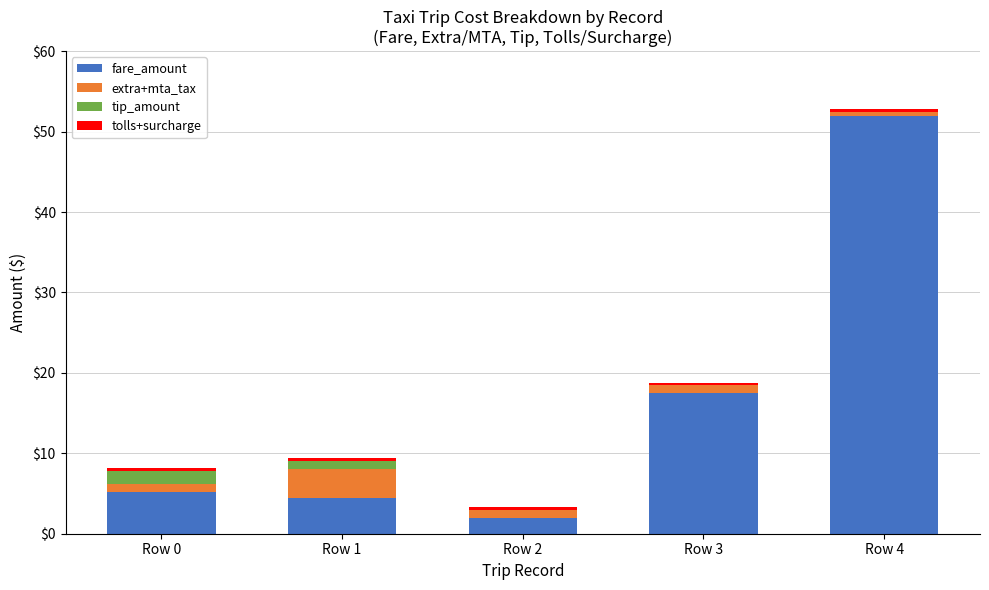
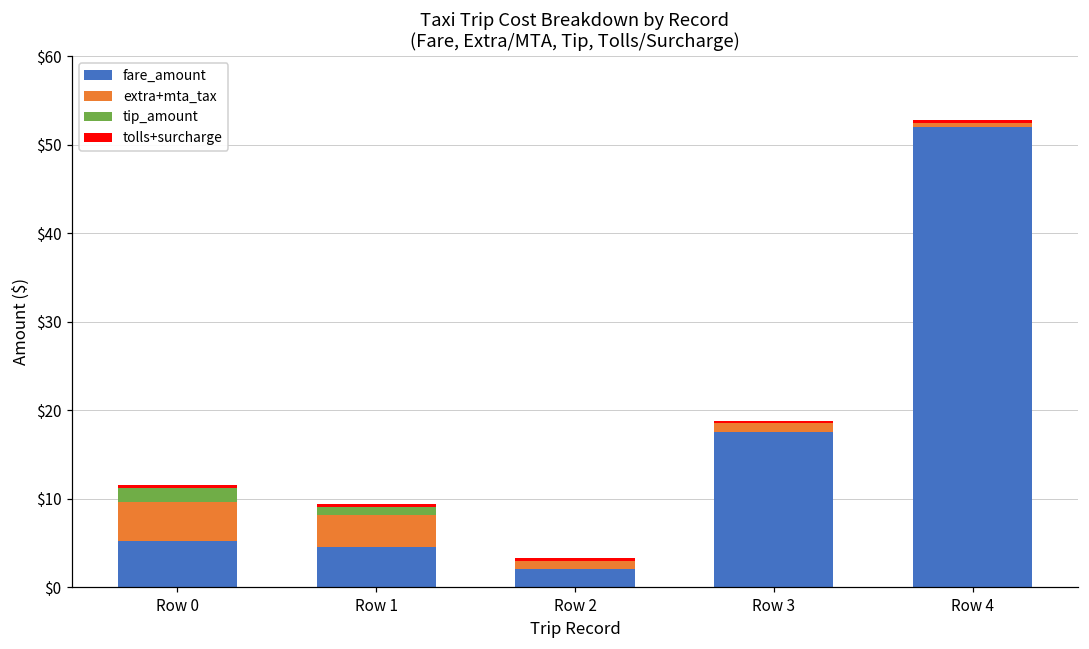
extra+mta_tax, Row 0: $1 -> $4
